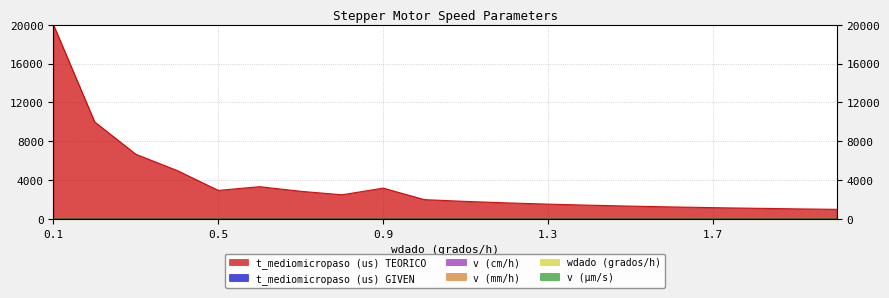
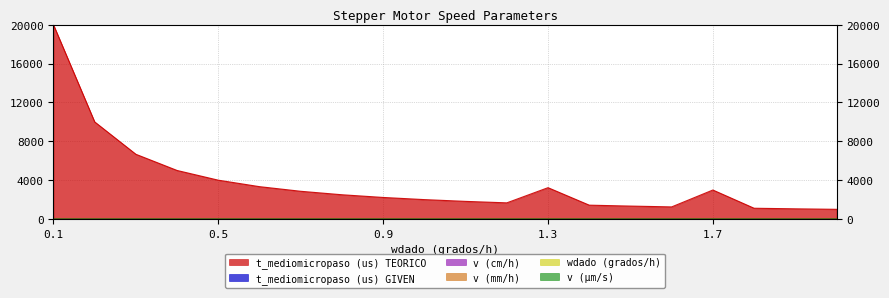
t_mediomicropaso (us) TEORICO, 0.5: 3000 -> 4000
t_mediomicropaso (us) TEORICO, 0.9: 3000 -> 2000
t_mediomicropaso (us) TEORICO, 1.3: 2000 -> 3000
t_mediomicropaso (us) TEORICO, 1.7: 1000 -> 3000
